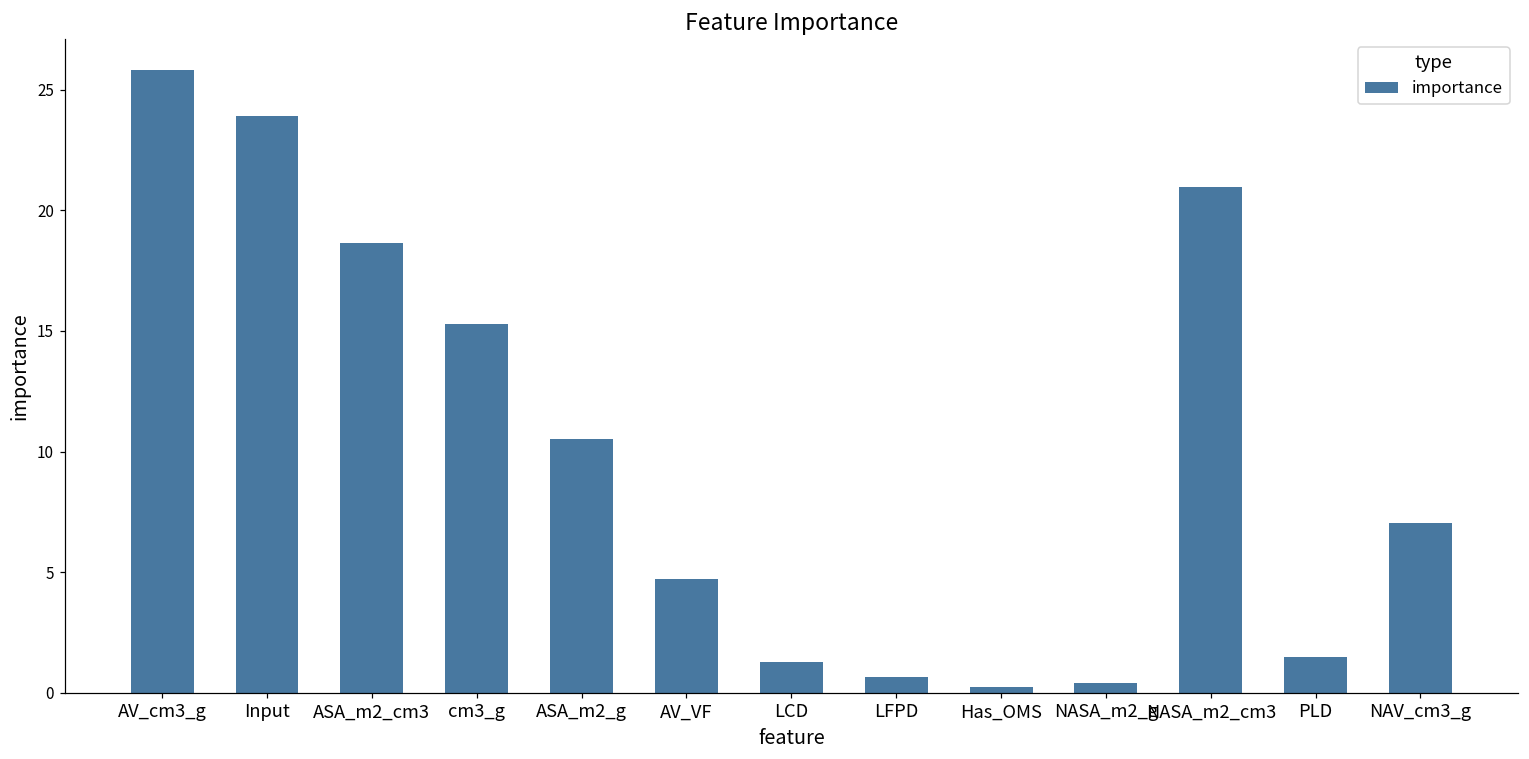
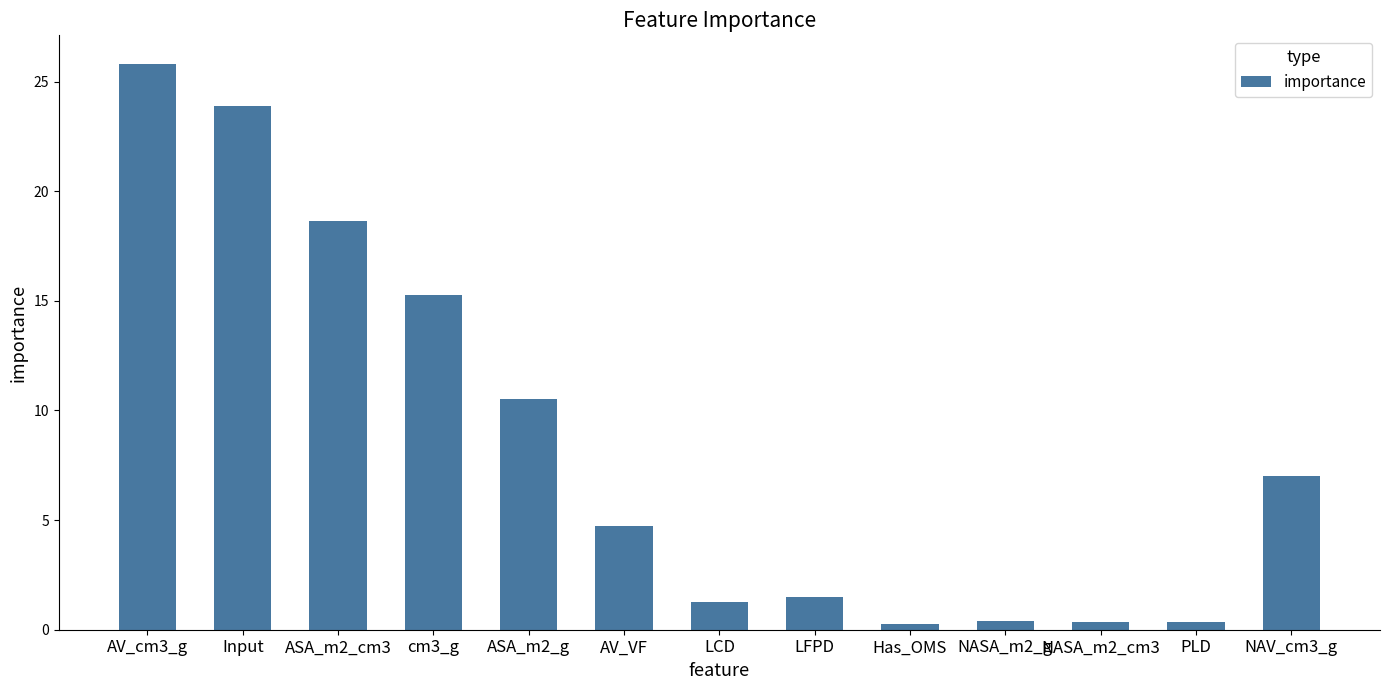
LFPD: 0.7 -> 1.5
NASA_m2_cm3: 21.0 -> 0.3
PLD: 1.5 -> 0.3
